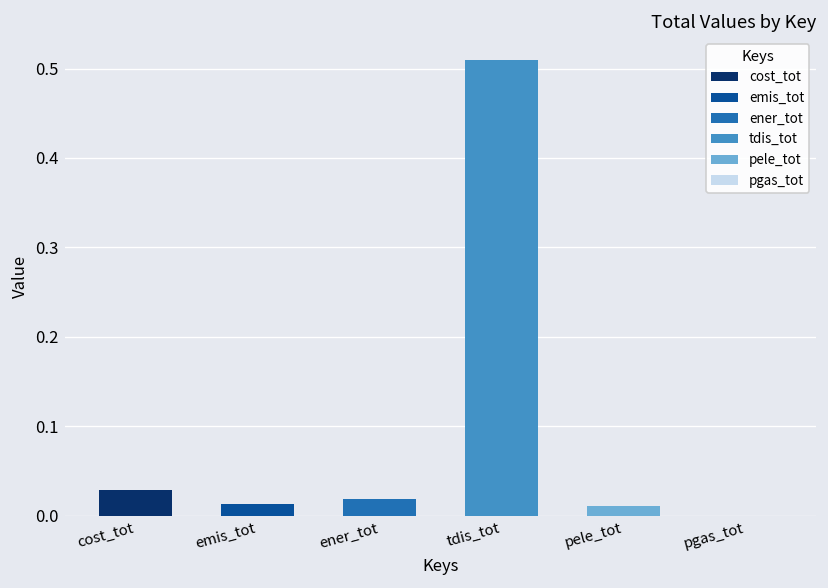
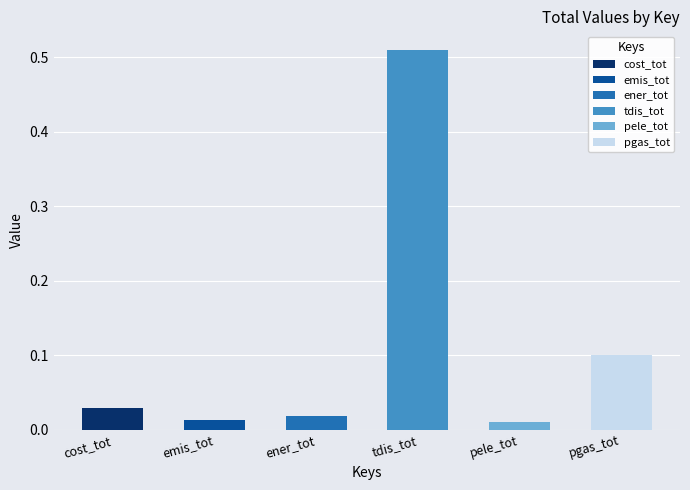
pgas_tot: 0.0 -> 0.1
